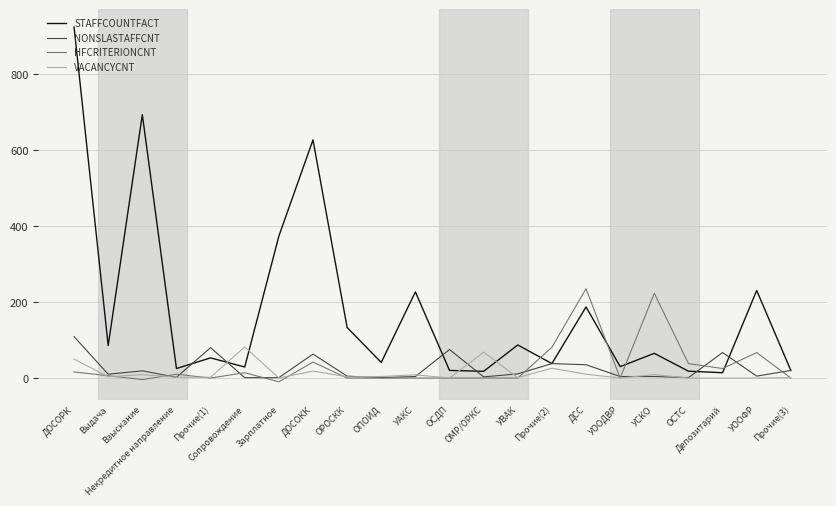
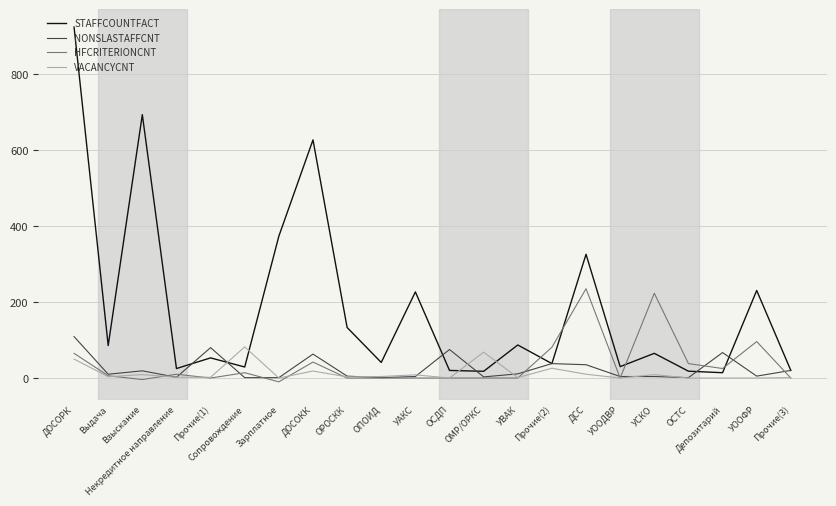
HFCRITERIONCNT, ДОСОРК: 20 -> 70
STAFFCOUNTFACT, ДСС: 190 -> 330
HFCRITERIONCNT, УООФР: 70 -> 100
